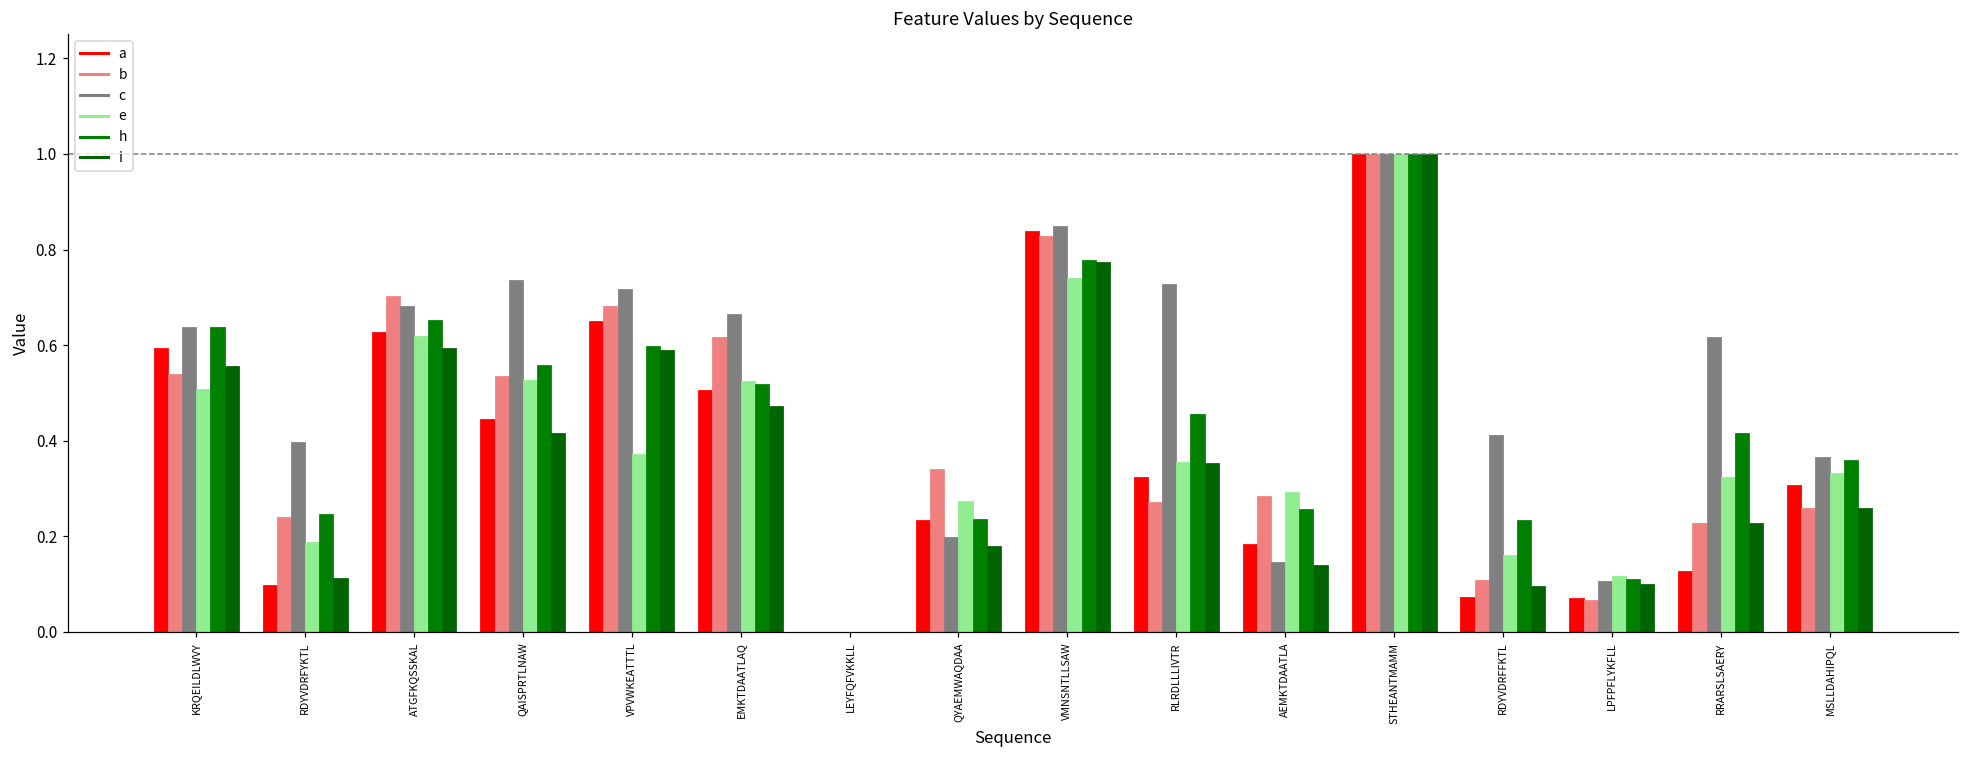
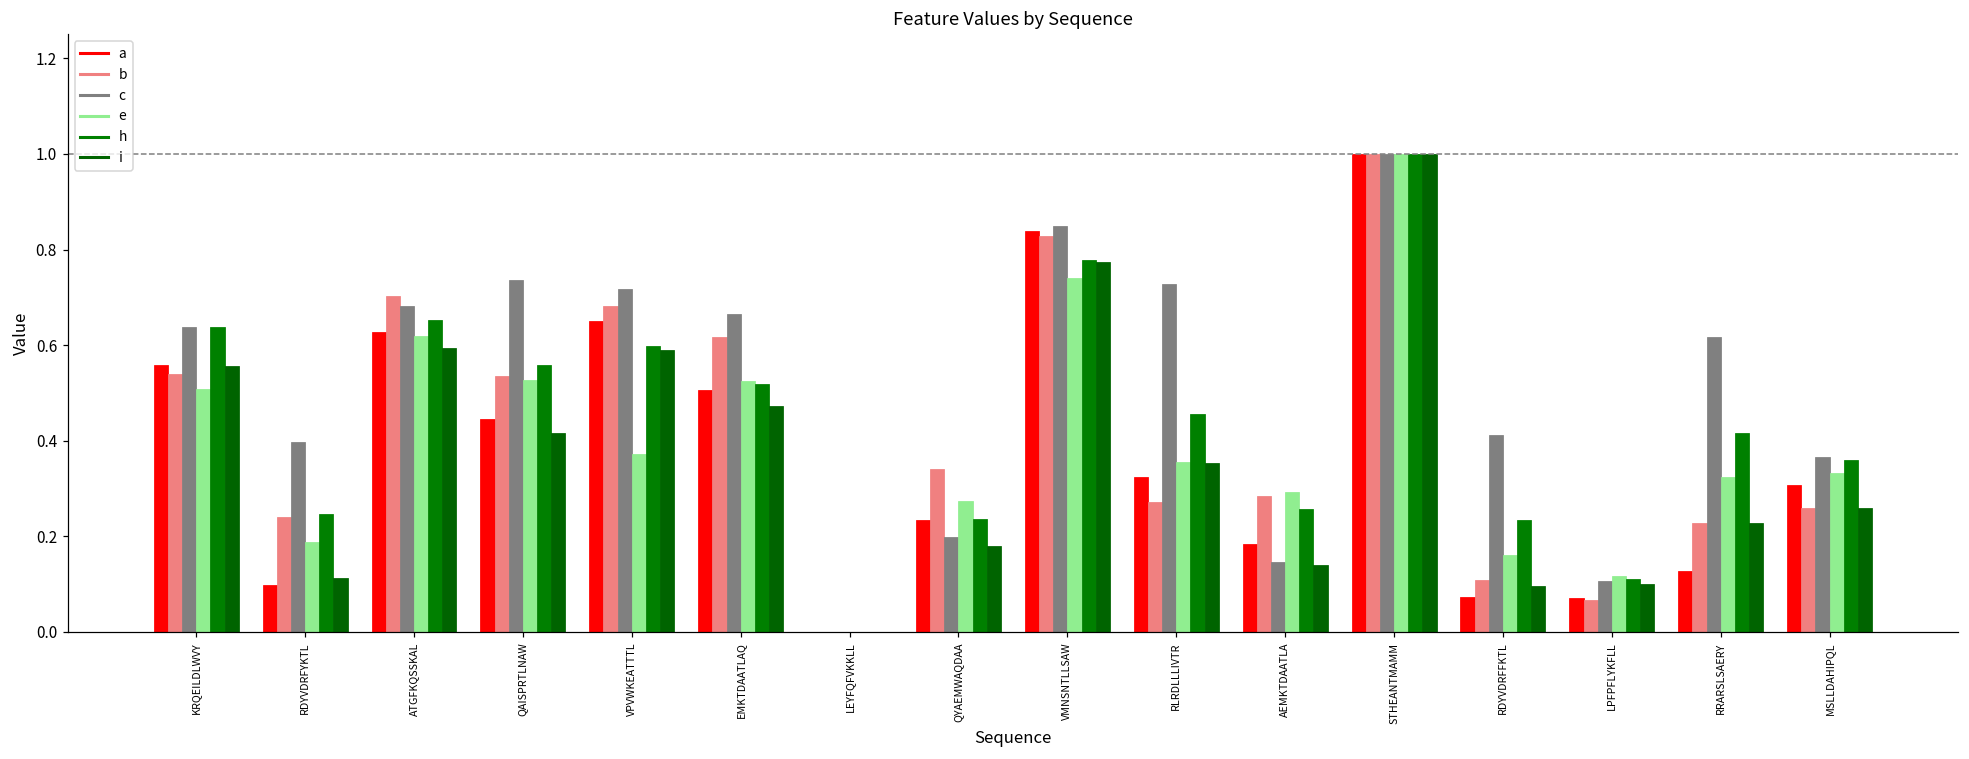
a, KRQEILDLWVY: 0.59 -> 0.56
